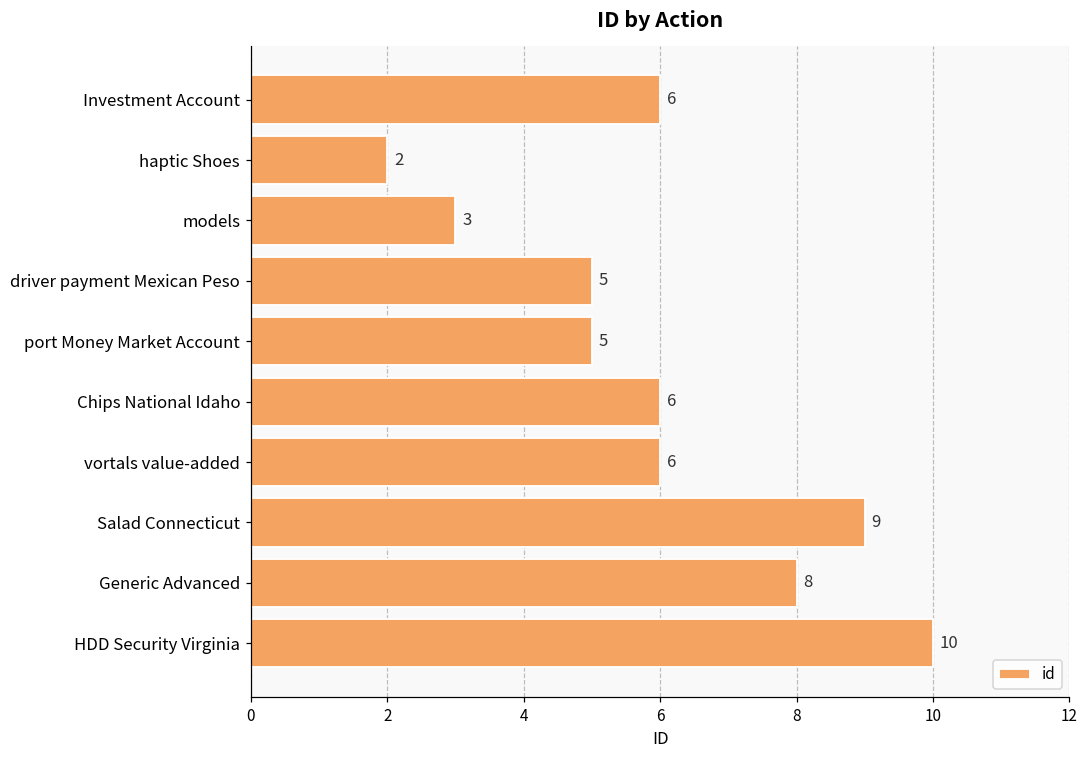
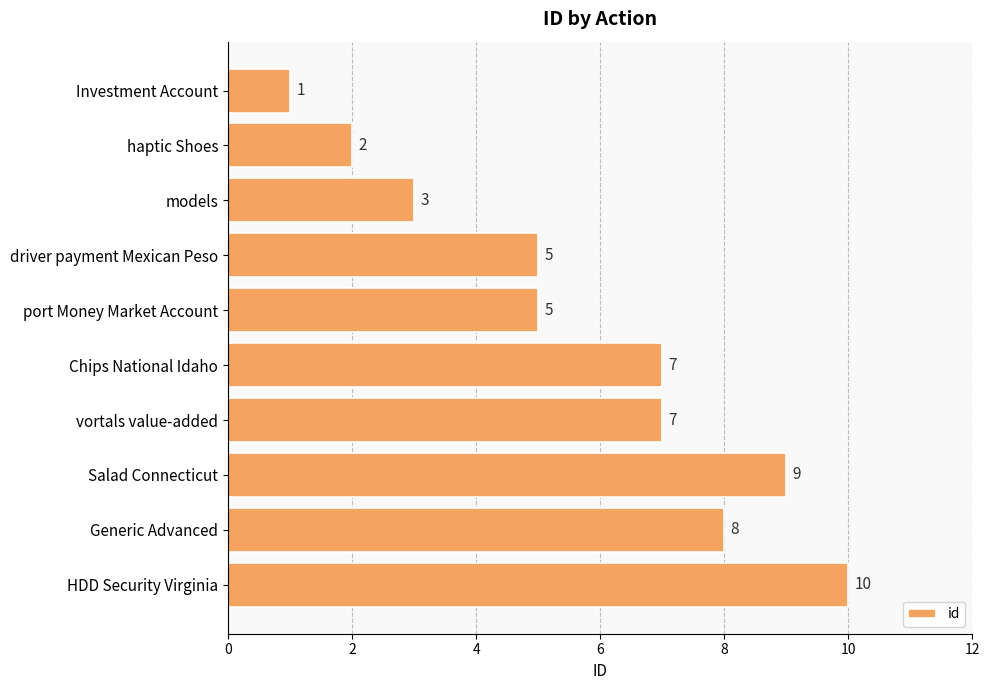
Investment Account: 6 -> 1
Chips National Idaho: 6 -> 7
vortals value-added: 6 -> 7
